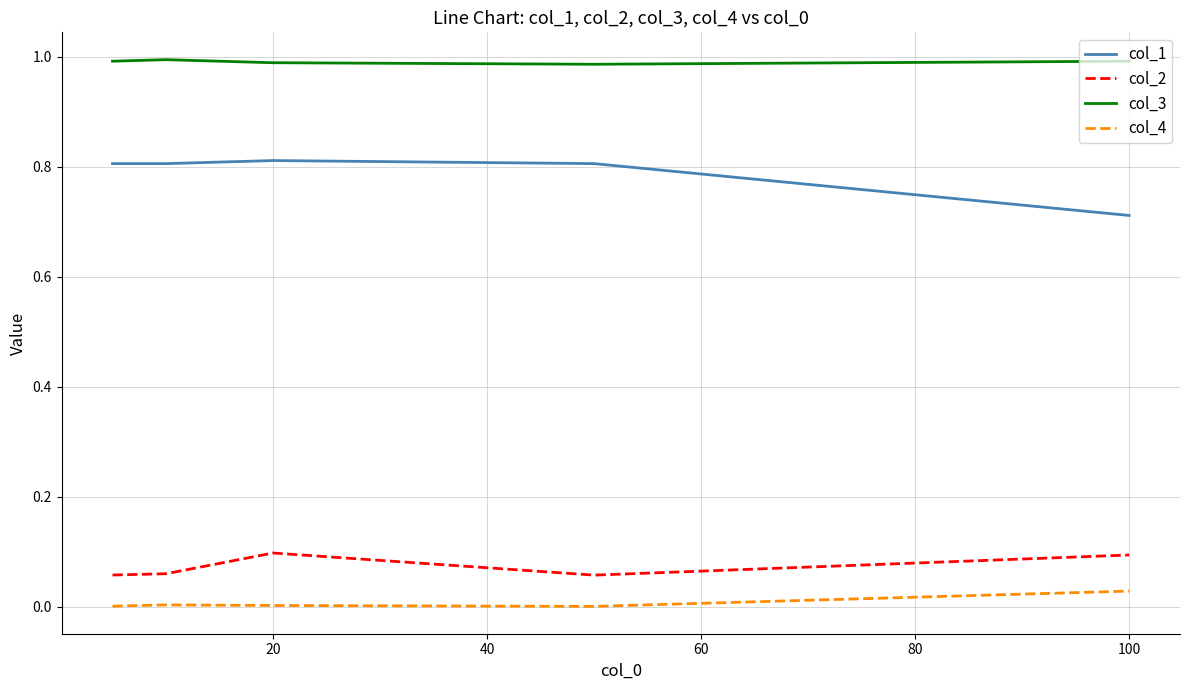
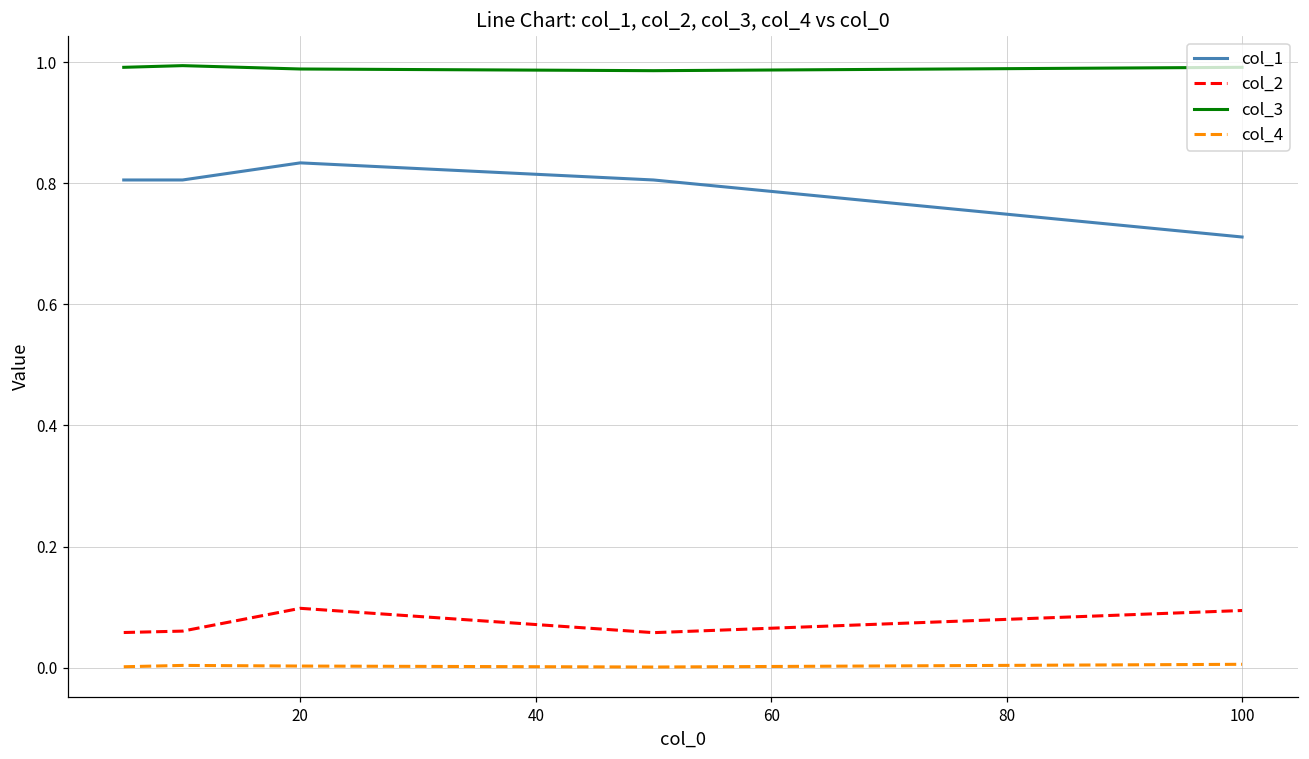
col_1, 20: 0.81 -> 0.83
col_4, 100: 0.03 -> 0.01
